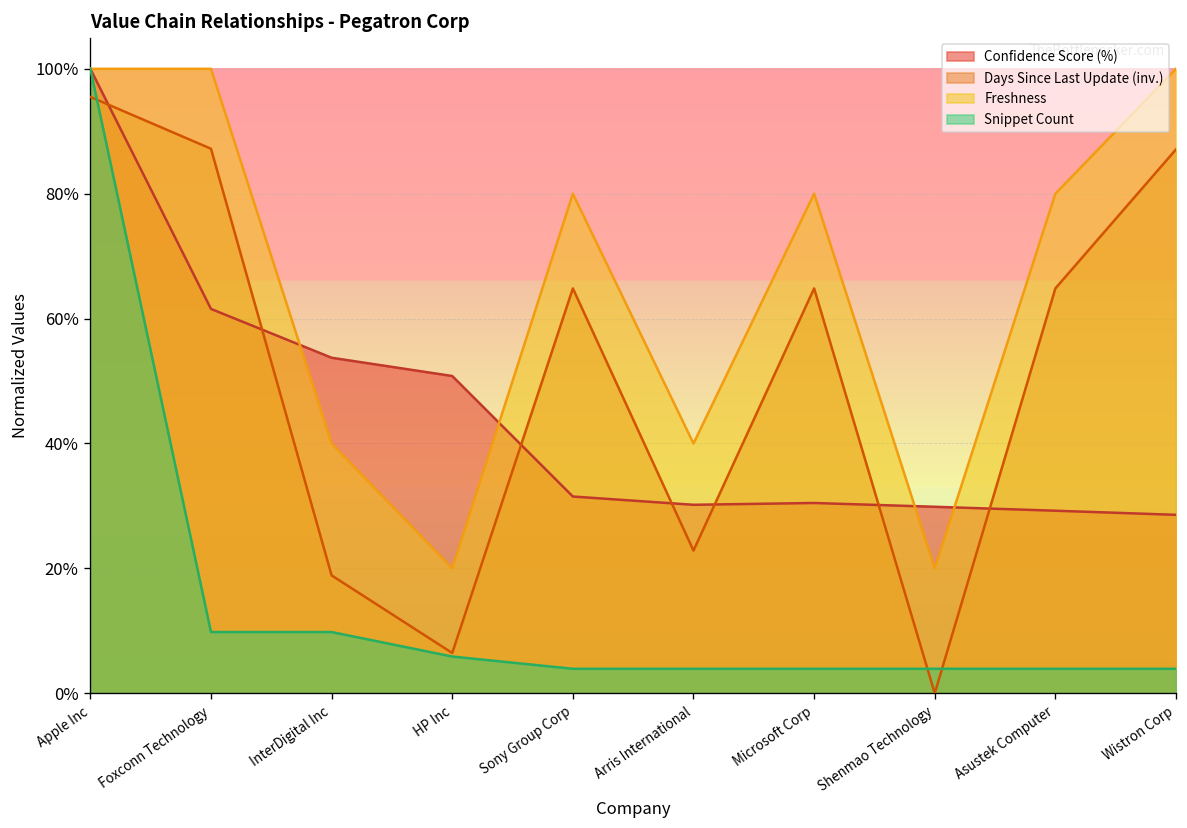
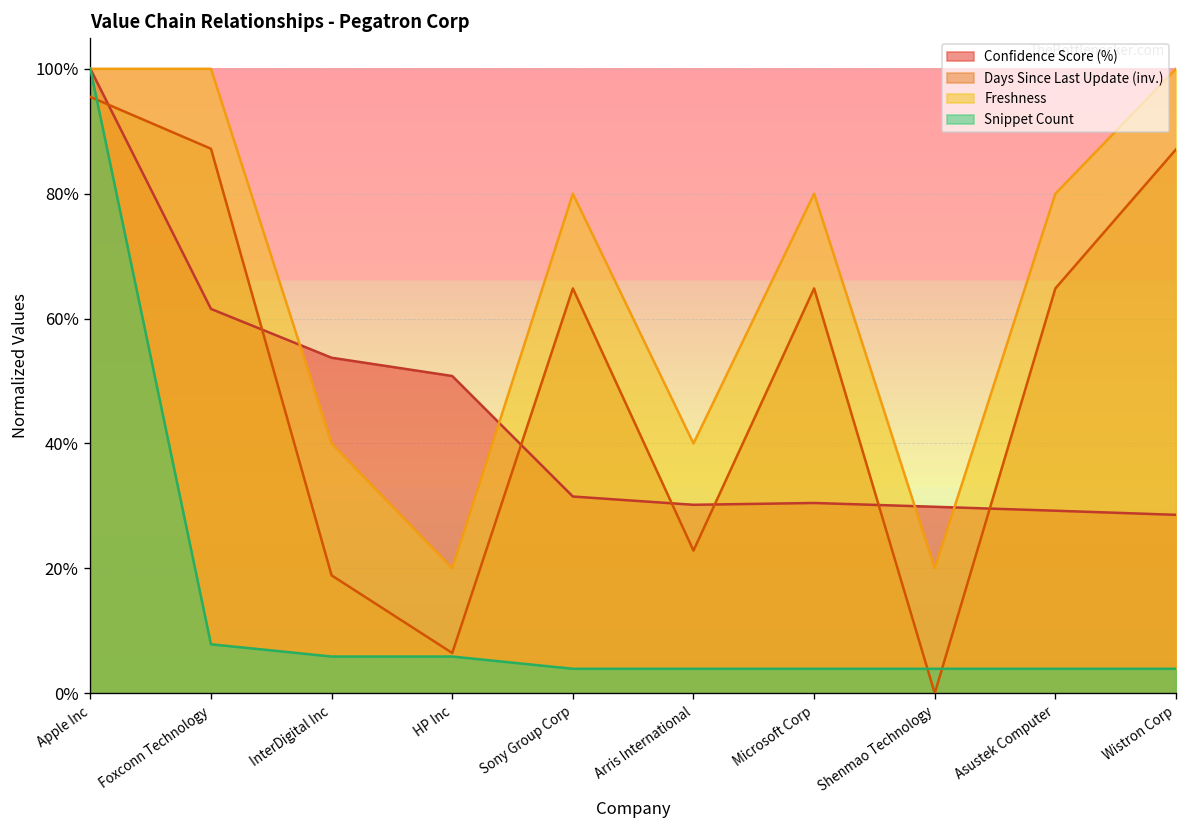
Snippet Count, Foxconn Technology: 10% -> 8%
Snippet Count, InterDigital Inc: 10% -> 6%
